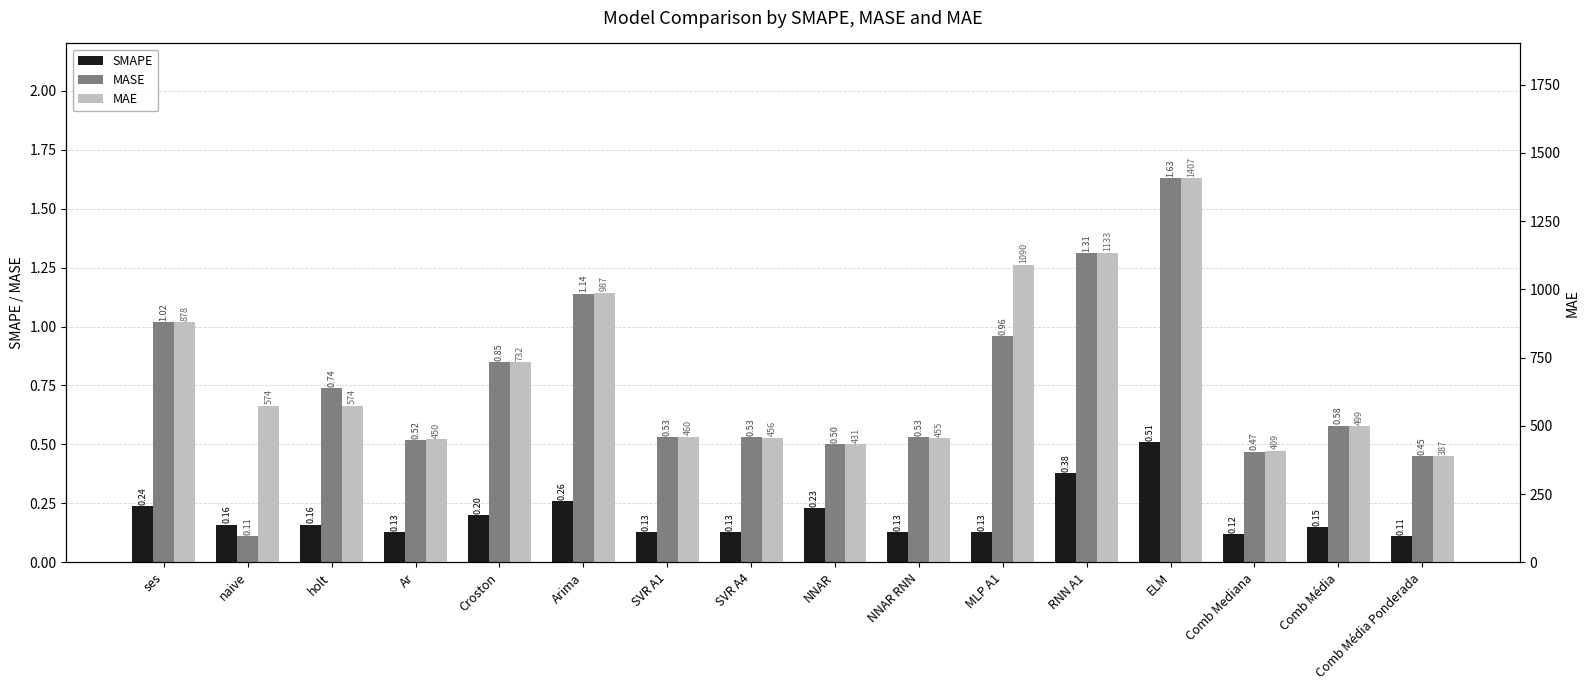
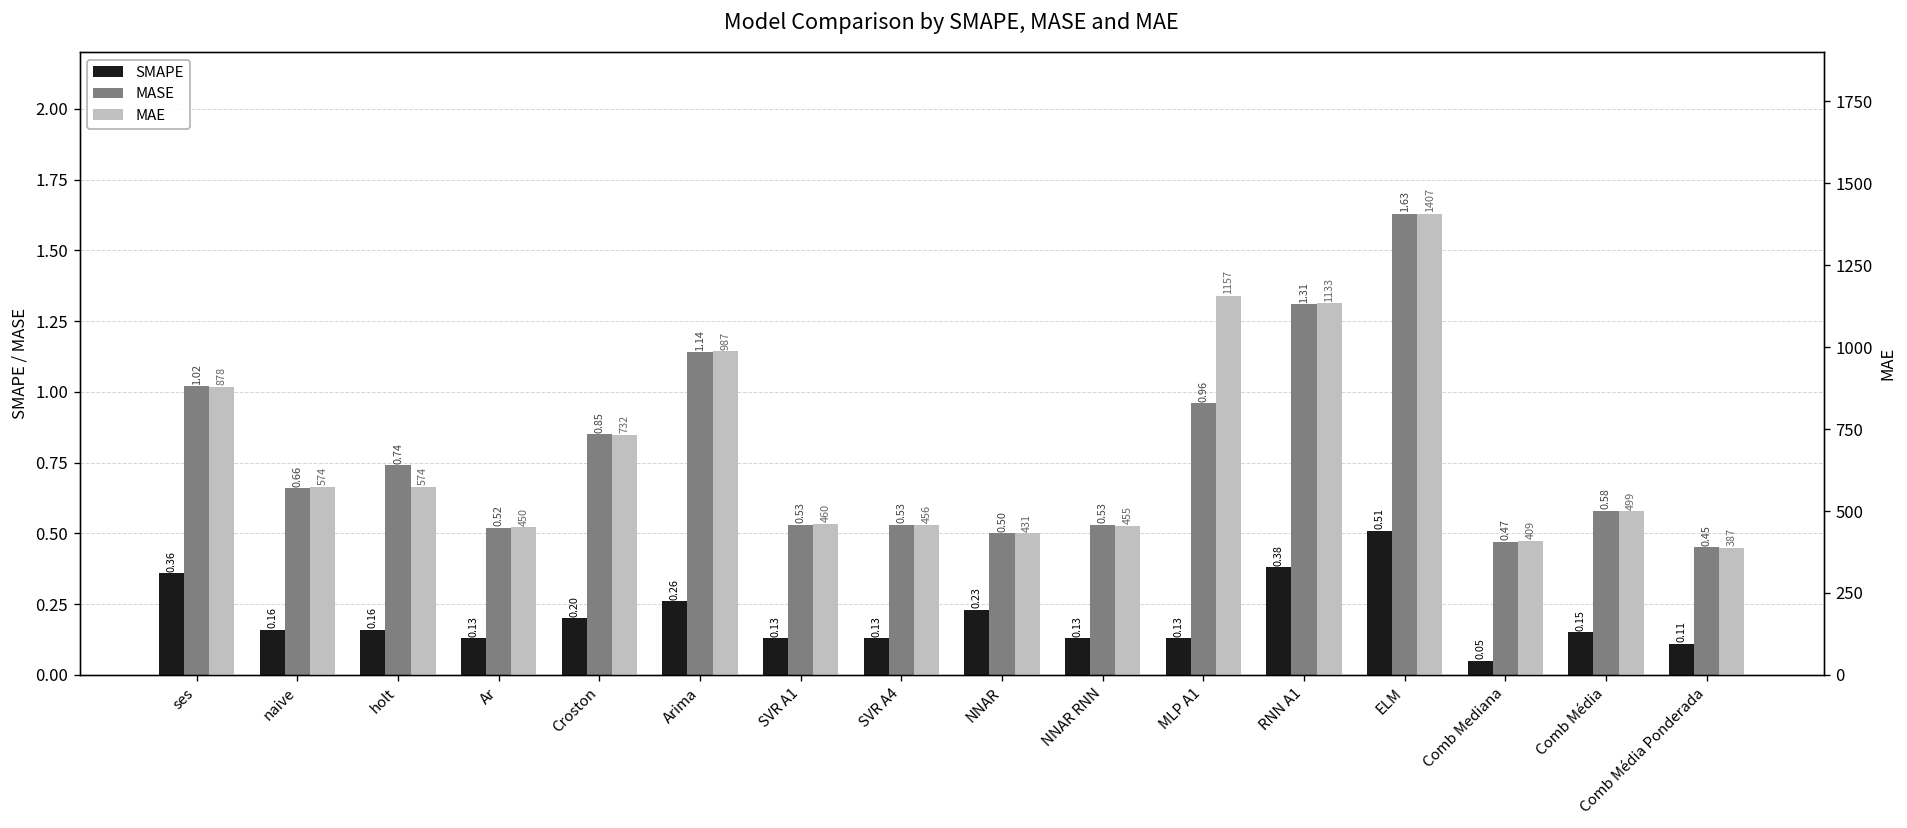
SMAPE, ses: 0.24 -> 0.36
MASE, naive: 0.11 -> 0.66
SMAPE, Comb Mediana: 0.12 -> 0.05
MAE, MLP A1: 1090 -> 1157
